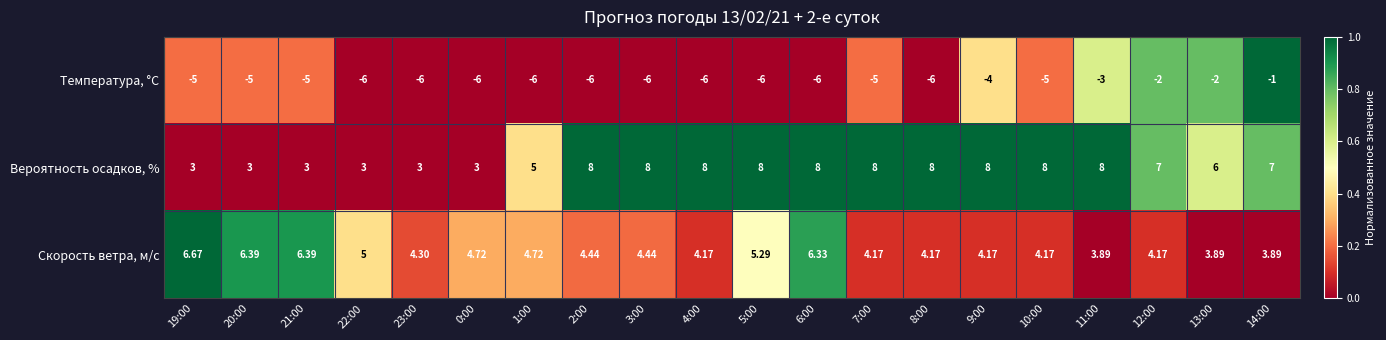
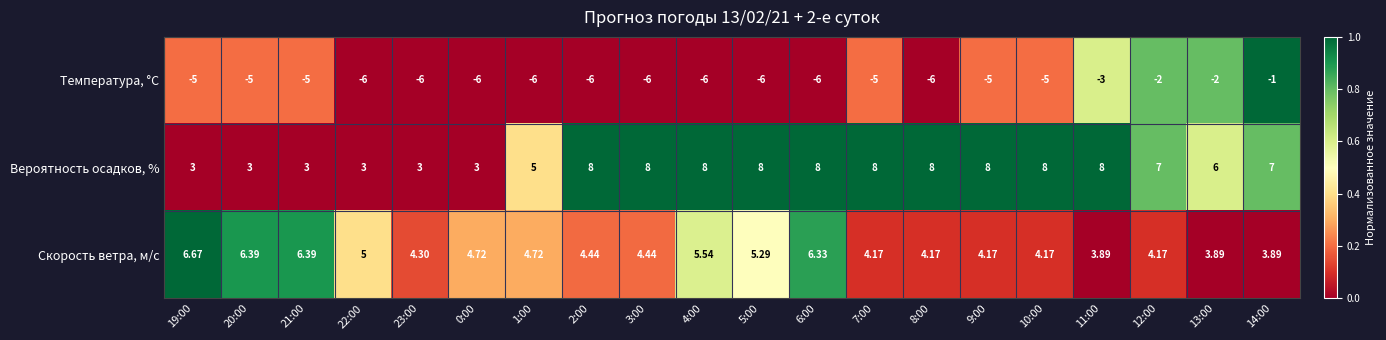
Температура, °C, 9:00: -4 -> -5
Скорость ветра, м/c, 4:00: 4.17 -> 5.54
